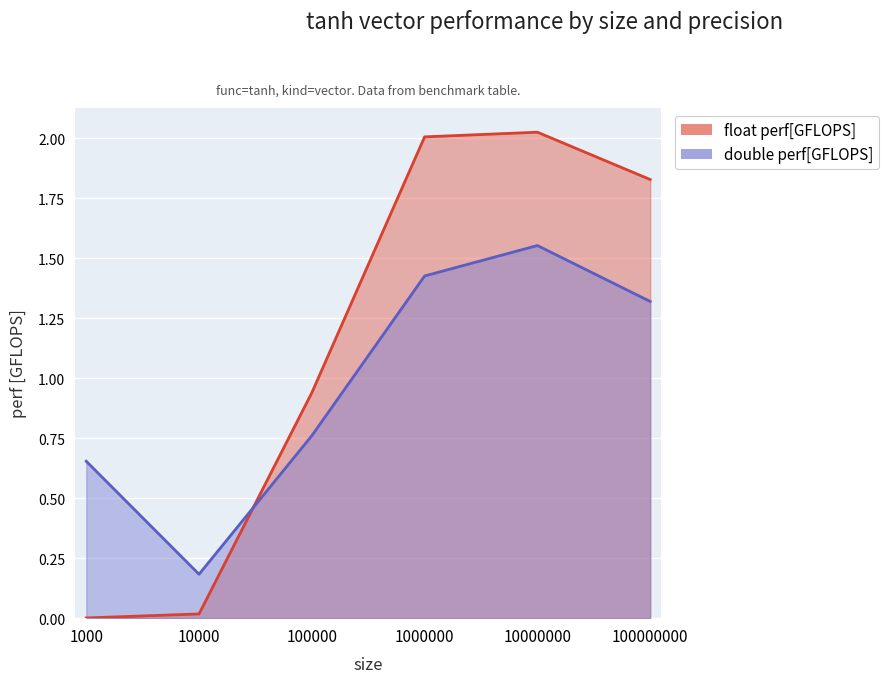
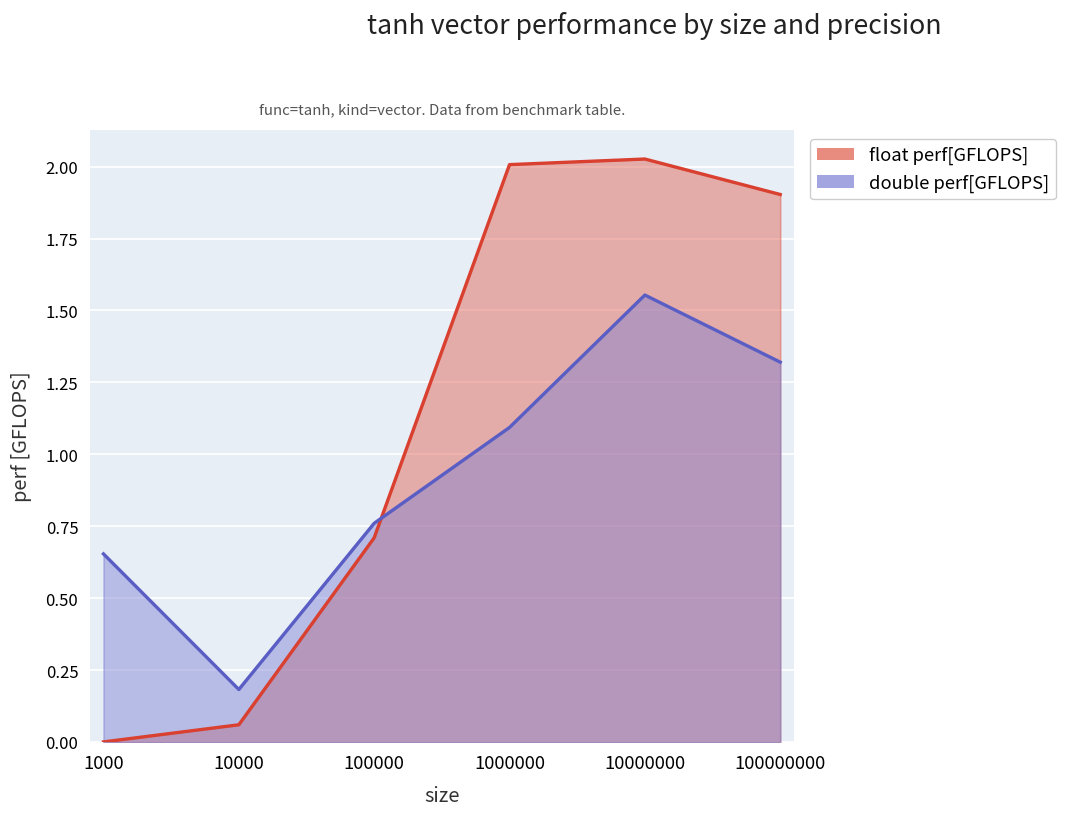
float perf[GFLOPS], 10000: 0.02 -> 0.06
float perf[GFLOPS], 100000: 0.94 -> 0.71
double perf[GFLOPS], 1000000: 1.43 -> 1.09
float perf[GFLOPS], 100000000: 1.83 -> 1.90
